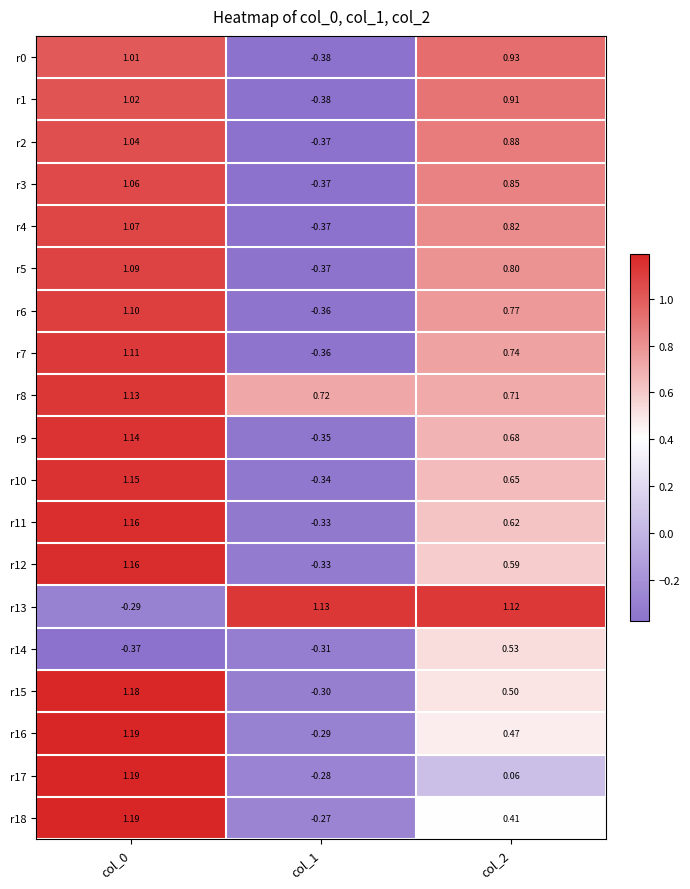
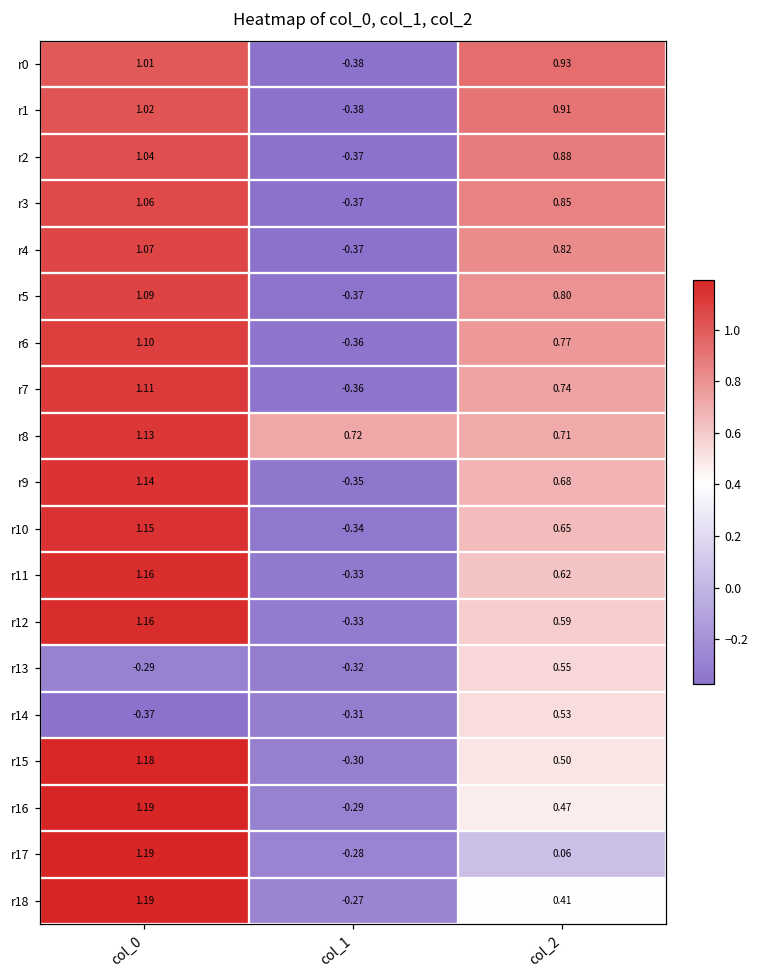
r13, col_1: 1.13 -> -0.32
r13, col_2: 1.12 -> 0.55
